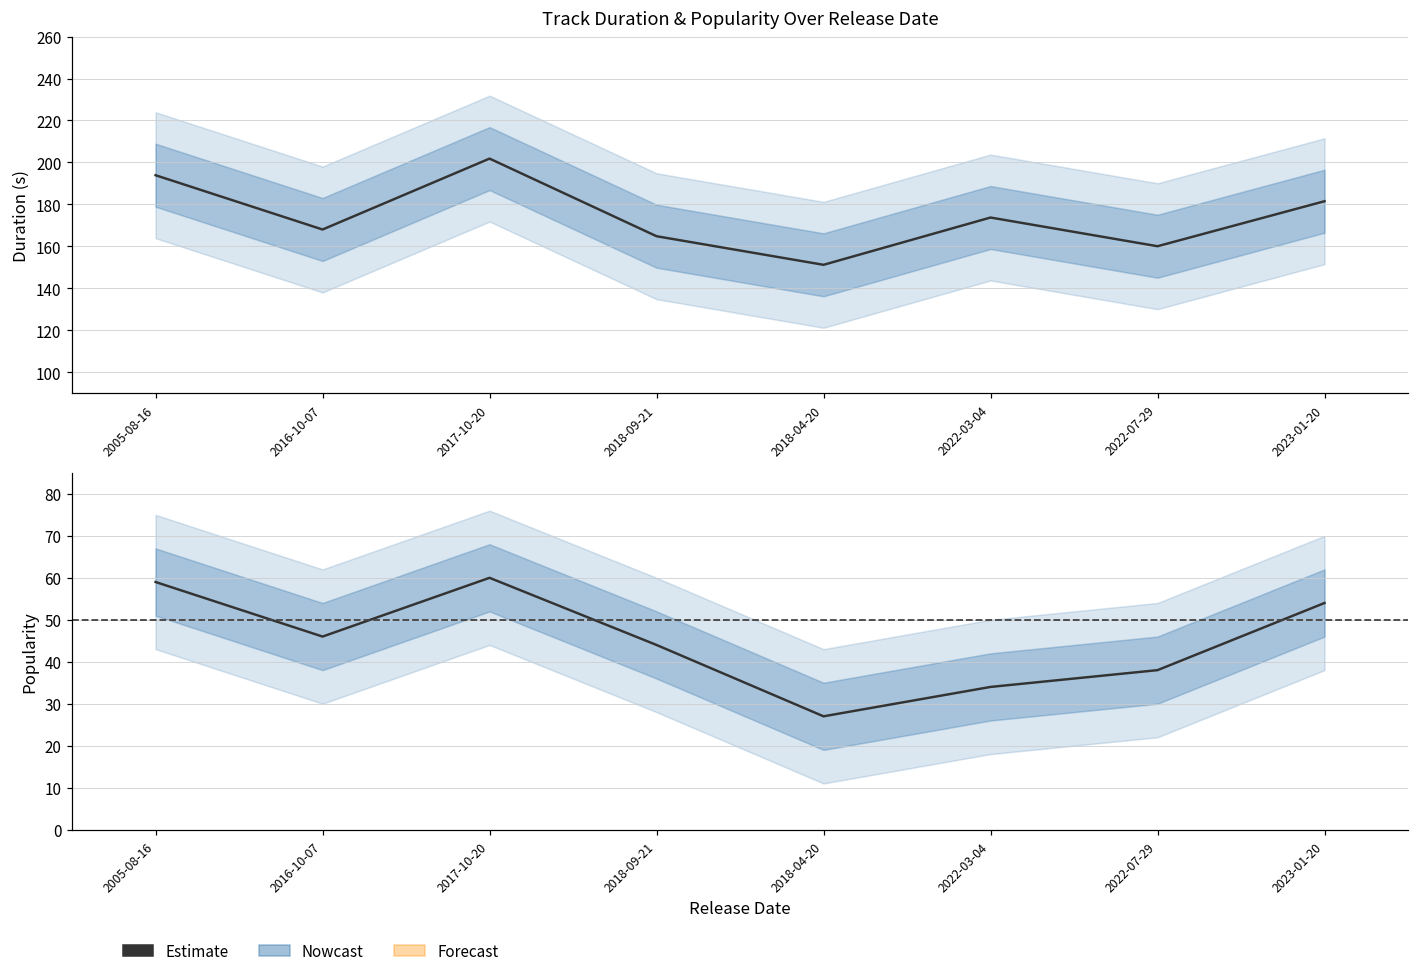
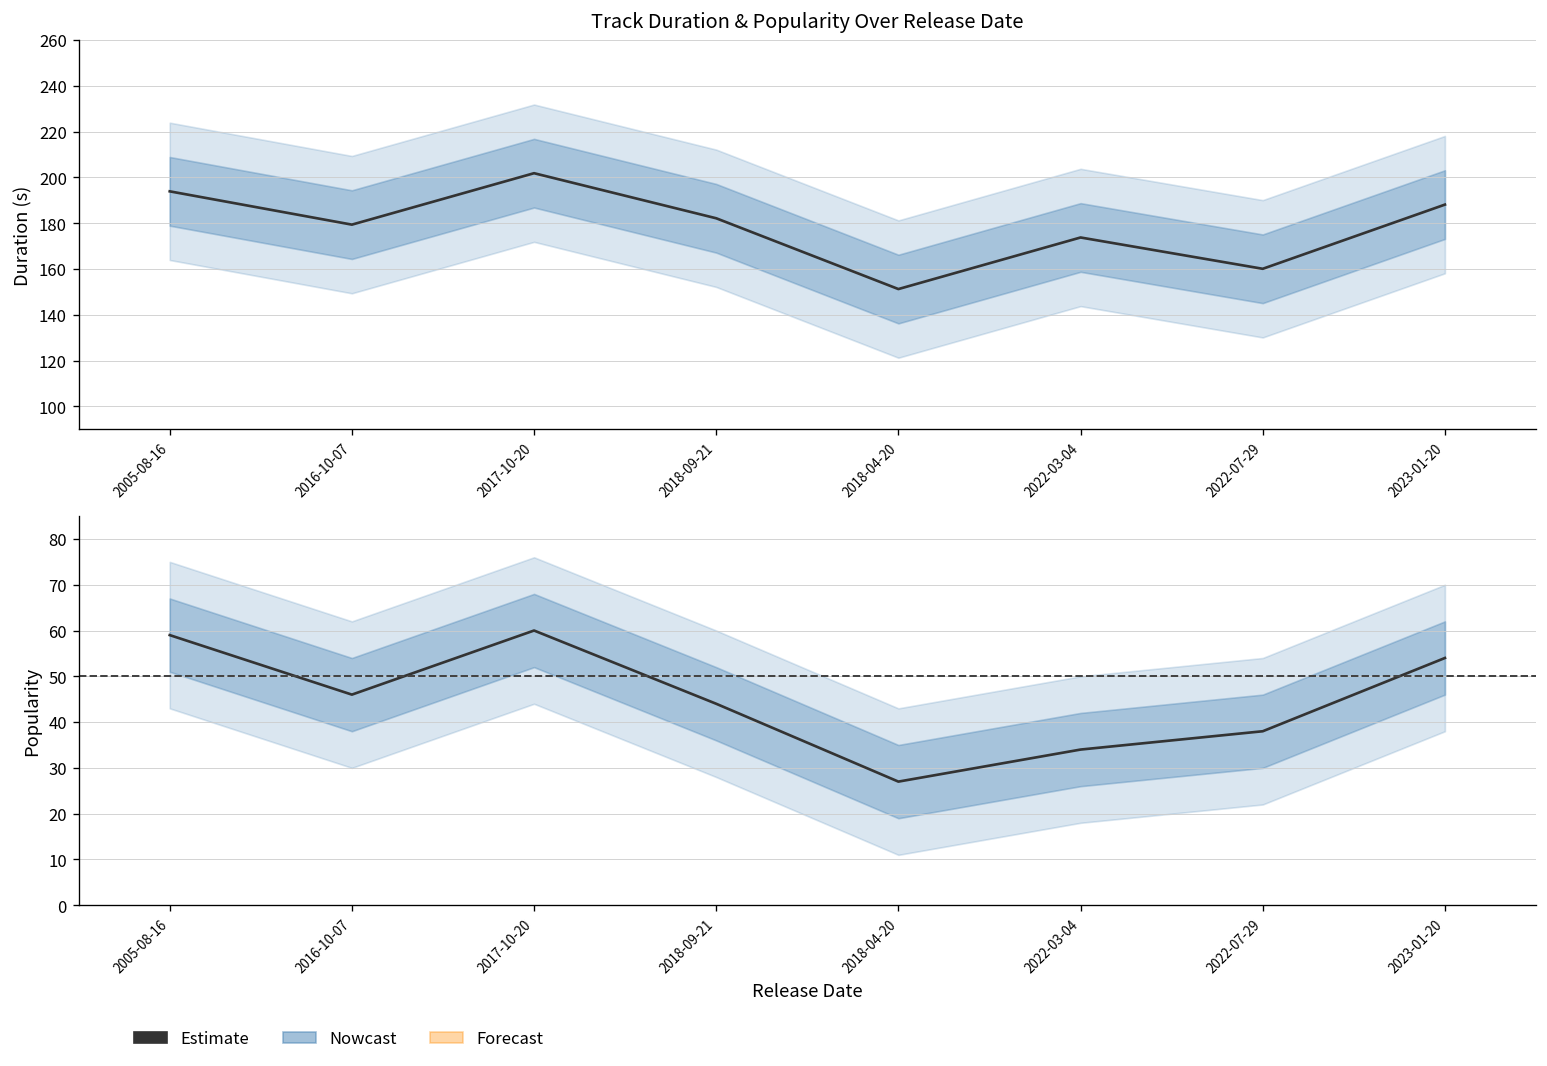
Track Duration & Popularity Over Release Date, Estimate, 2016-10-07: 168 -> 179
Track Duration & Popularity Over Release Date, Estimate, 2018-09-21: 165 -> 182
Track Duration & Popularity Over Release Date, Estimate, 2023-01-20: 182 -> 188
